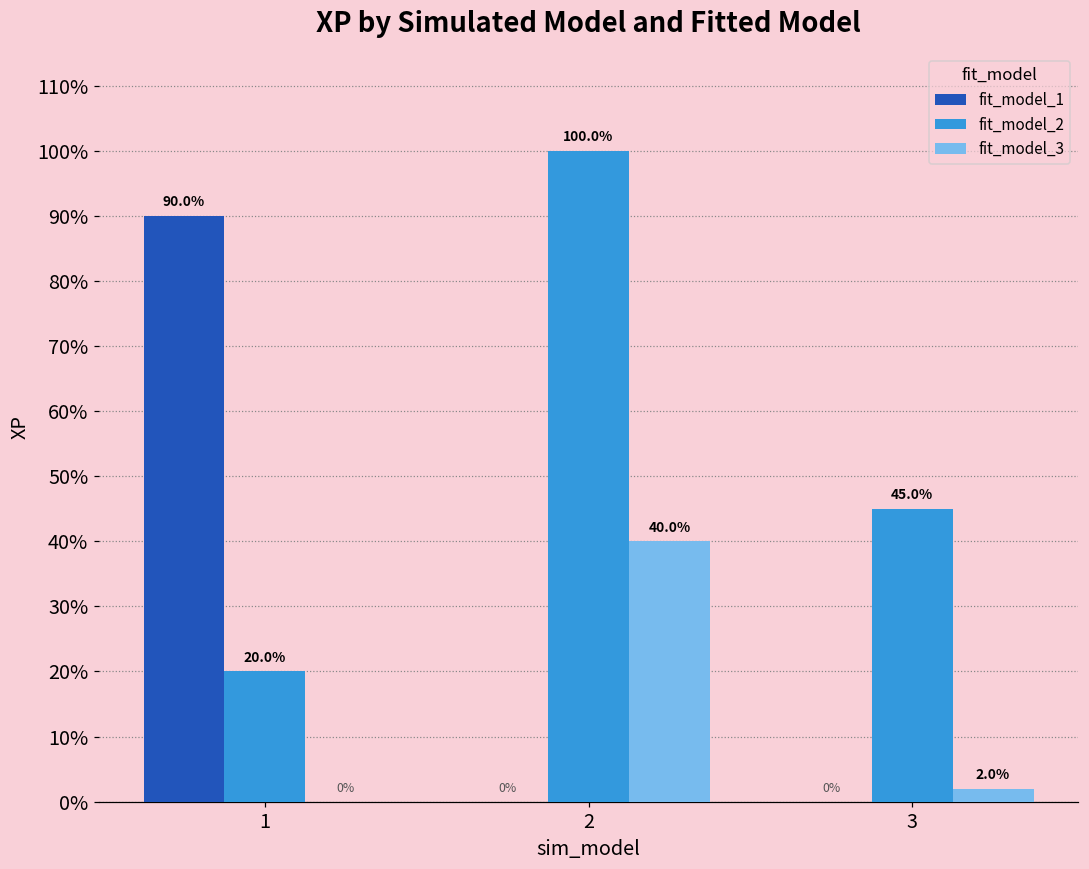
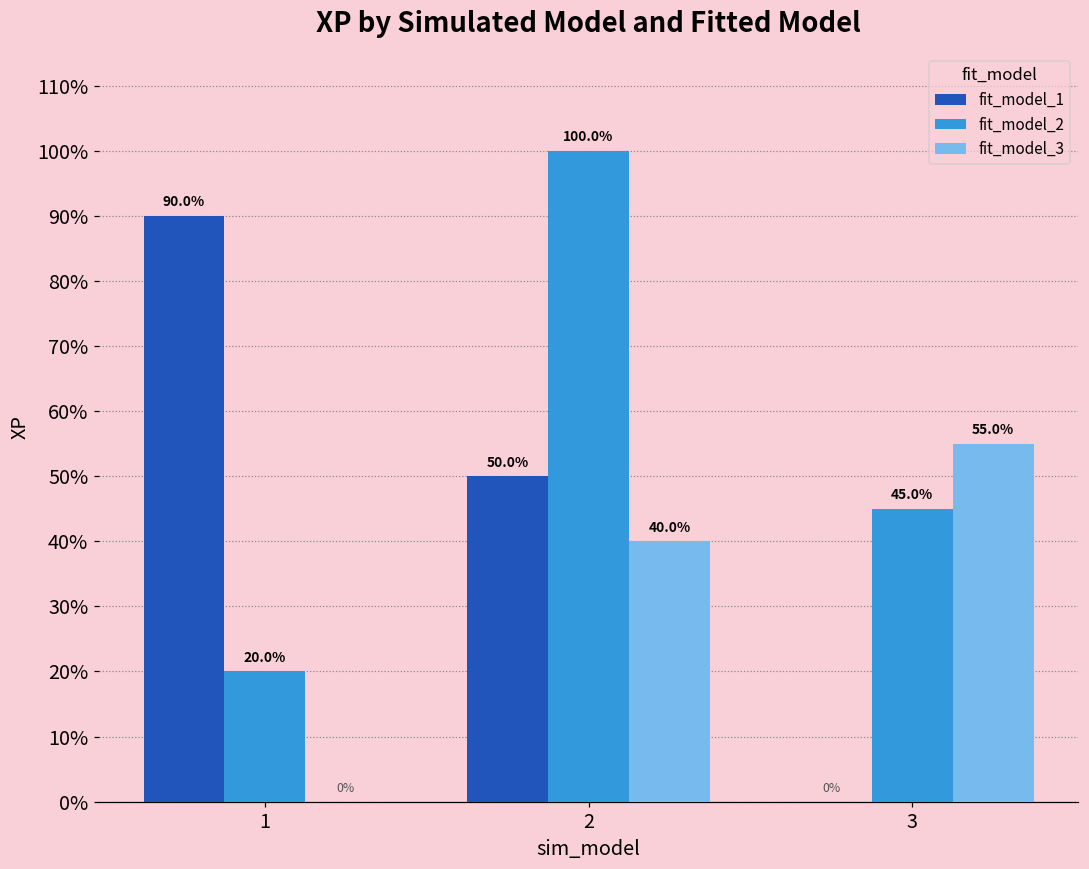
fit_model_1, 2: 0% -> 50.0%
fit_model_3, 3: 2.0% -> 55.0%
